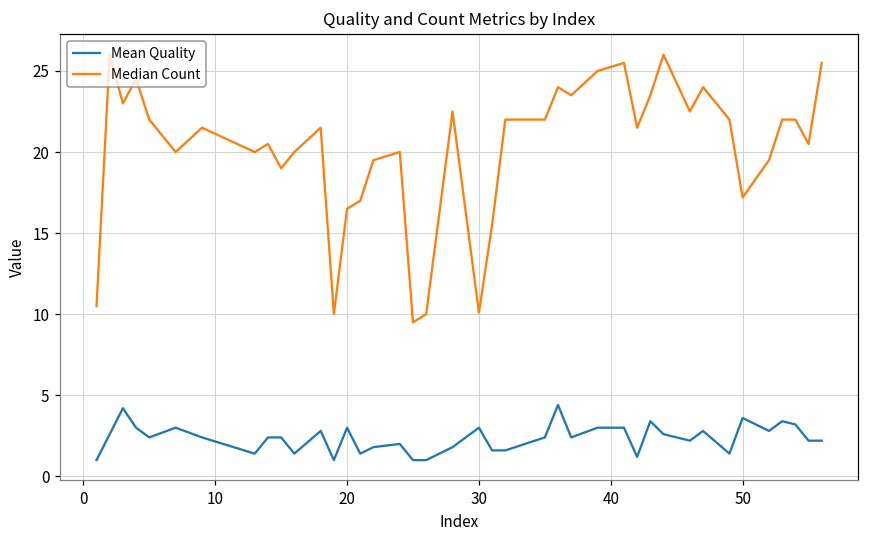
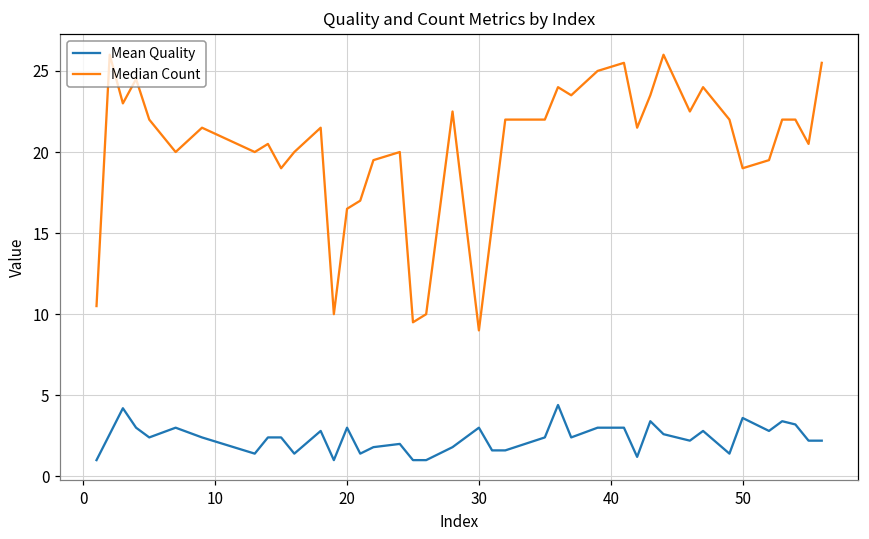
Median Count, 30: 10.1 -> 9.0
Median Count, 50: 17.2 -> 19.0
